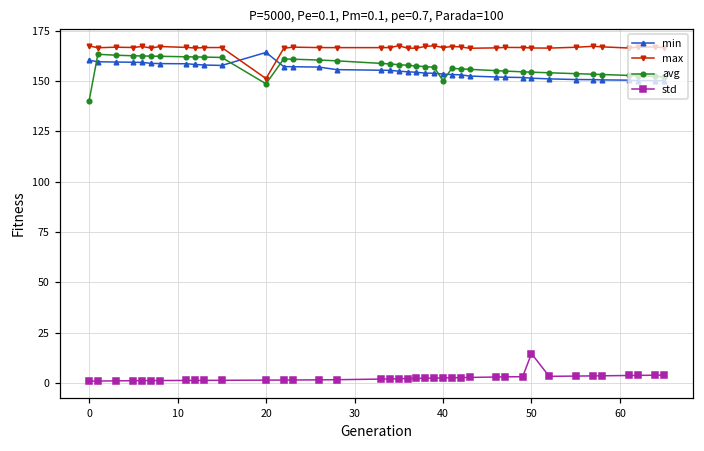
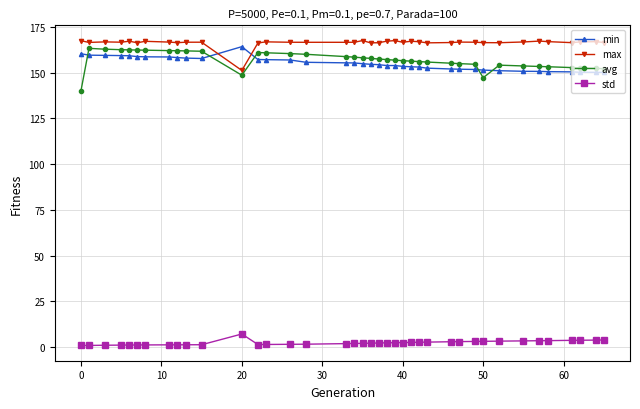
std, 20: 1 -> 7
avg, 40: 150 -> 157
avg, 50: 154 -> 147
std, 50: 15 -> 3
